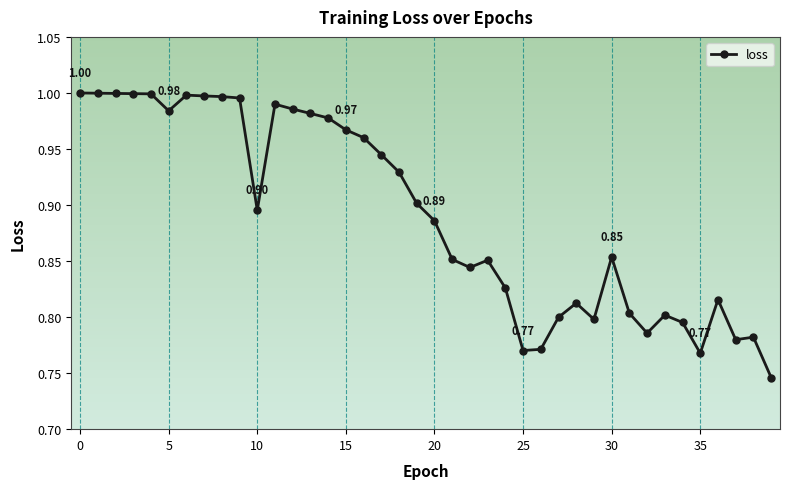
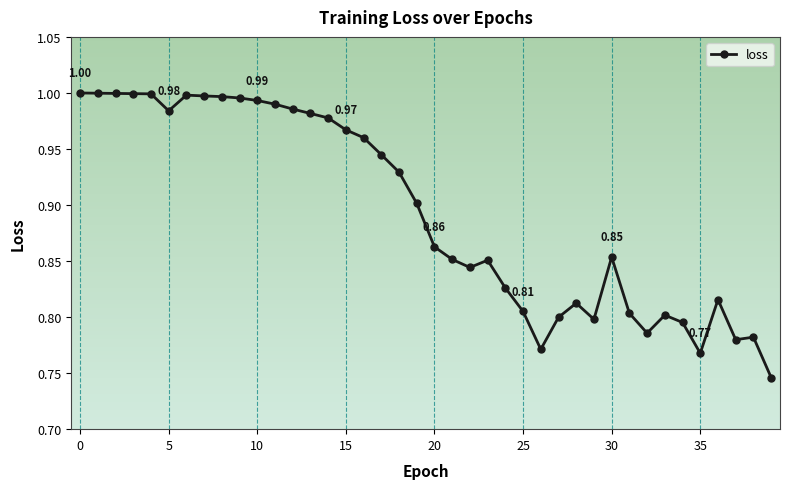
10: 0.90 -> 0.99
20: 0.89 -> 0.86
25: 0.77 -> 0.81
